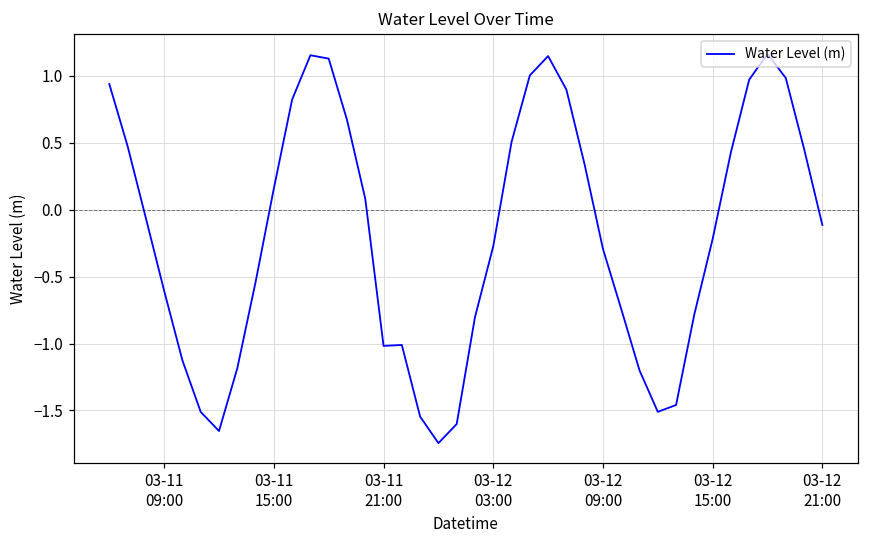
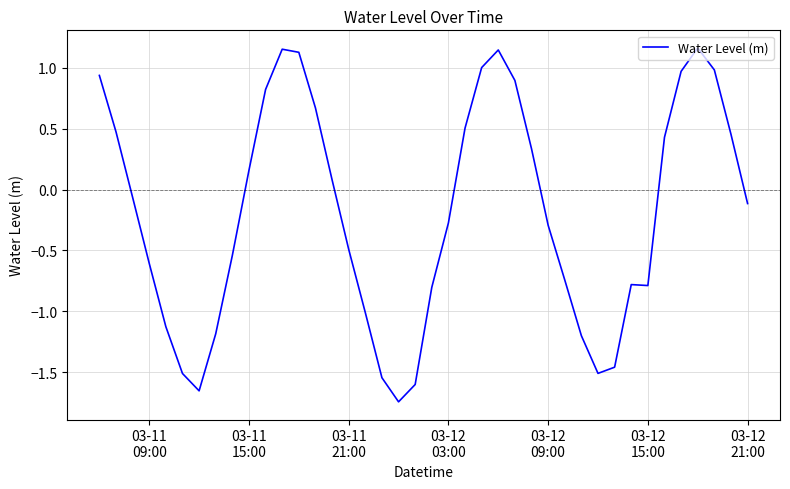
03-11 21:00: -1.02 -> -0.49
03-12 15:00: -0.22 -> -0.79
